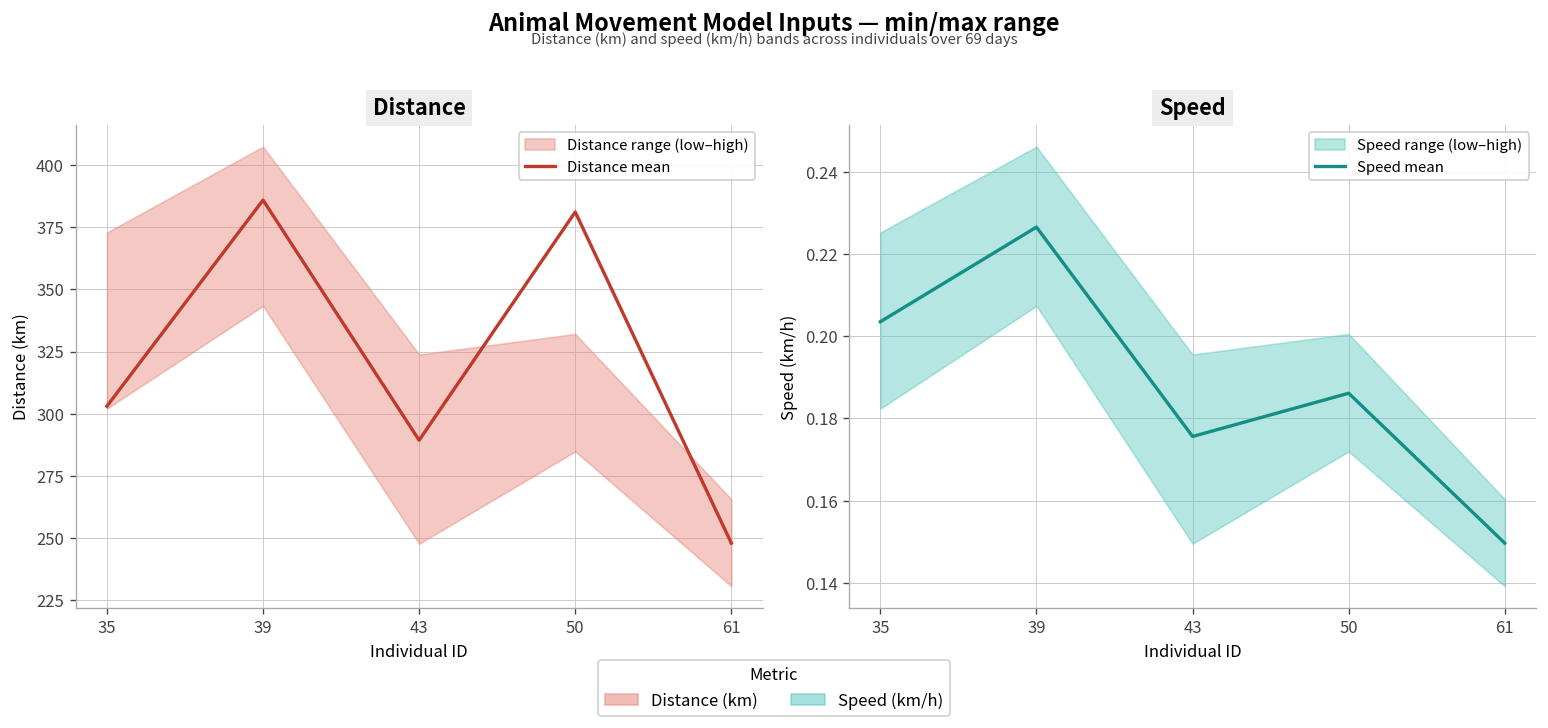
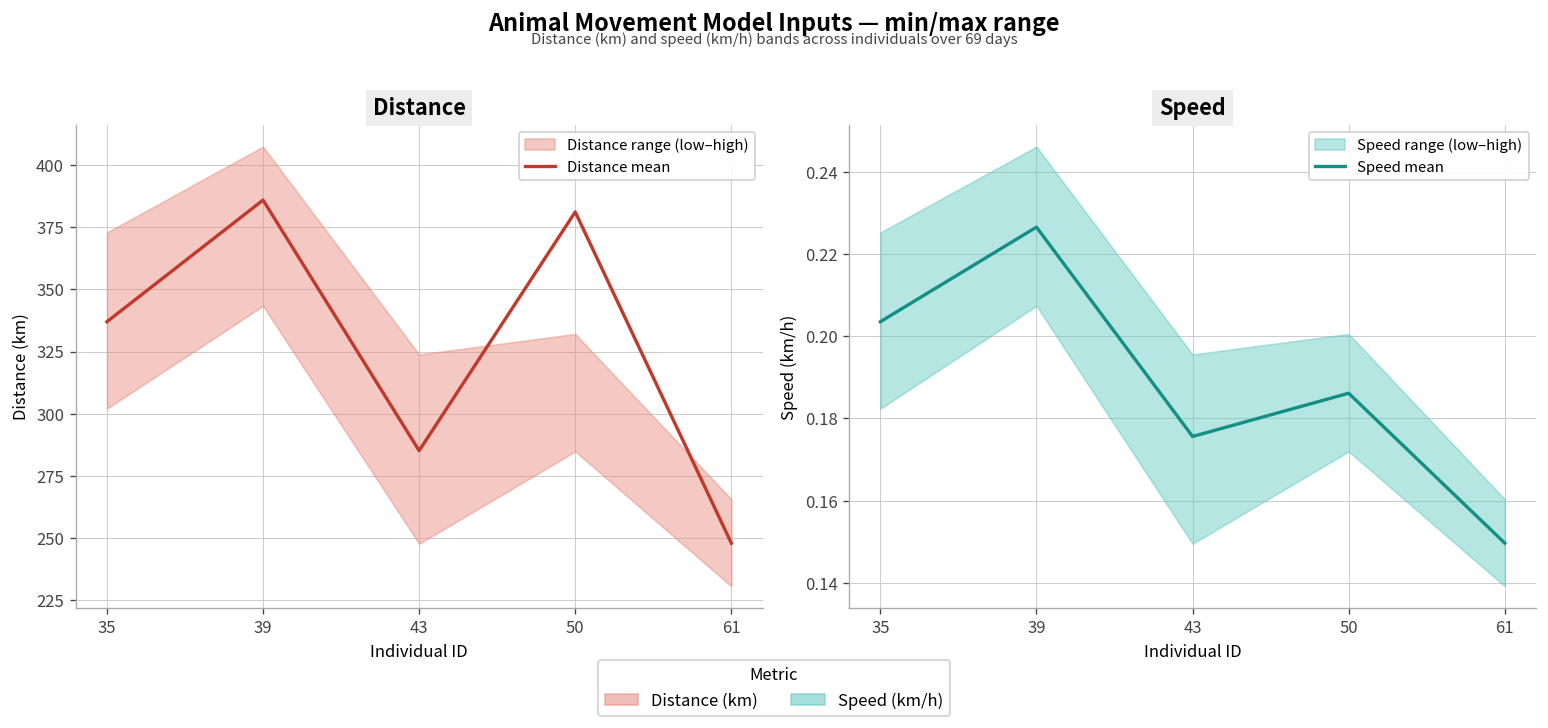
Distance, Distance mean, 35: 303 -> 337
Distance, Distance mean, 43: 289 -> 285
